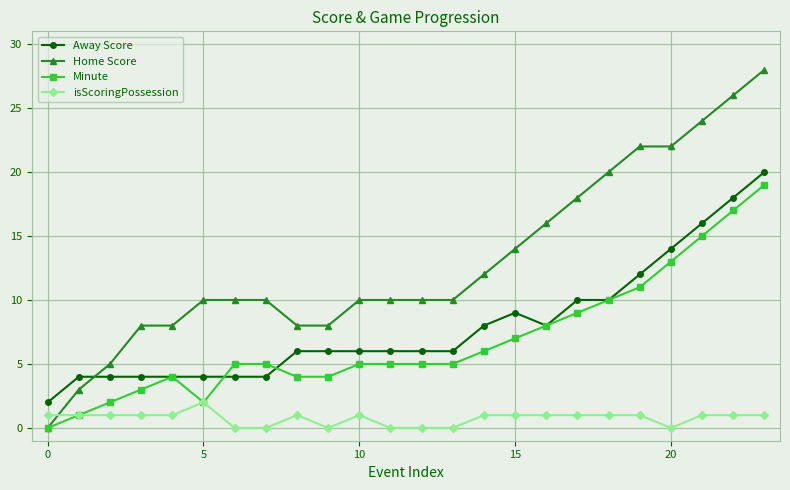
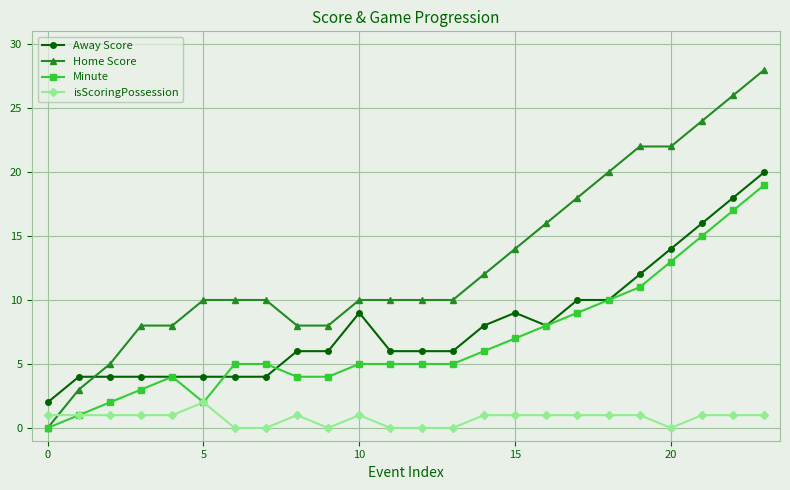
Away Score, 10: 6 -> 9
